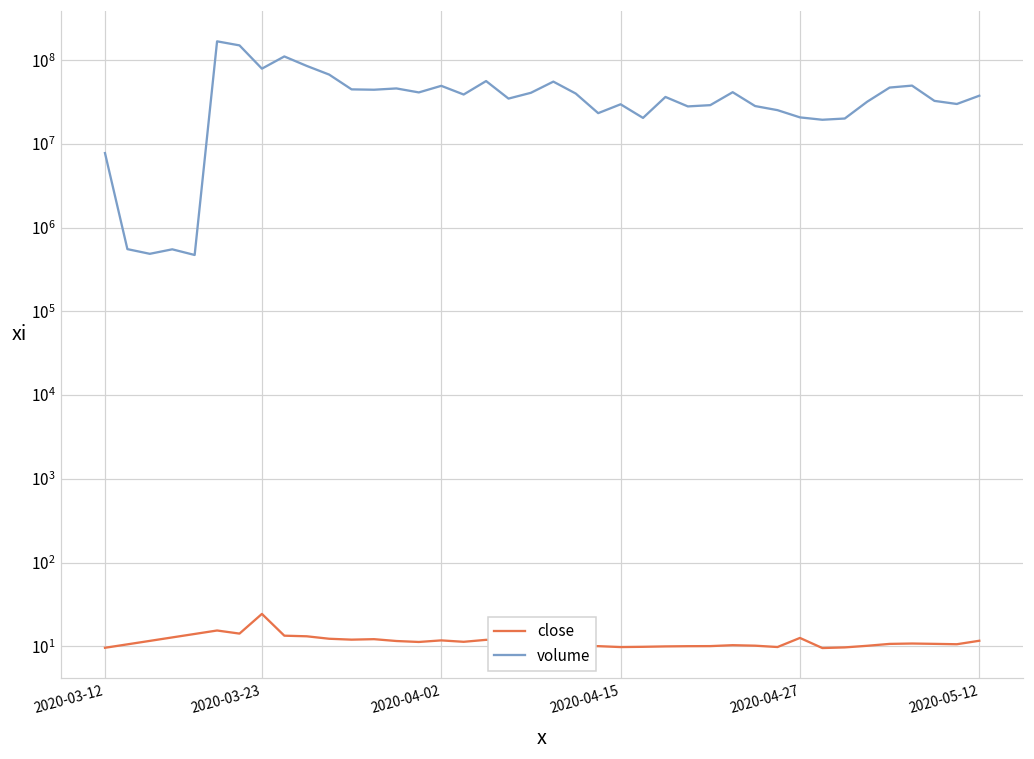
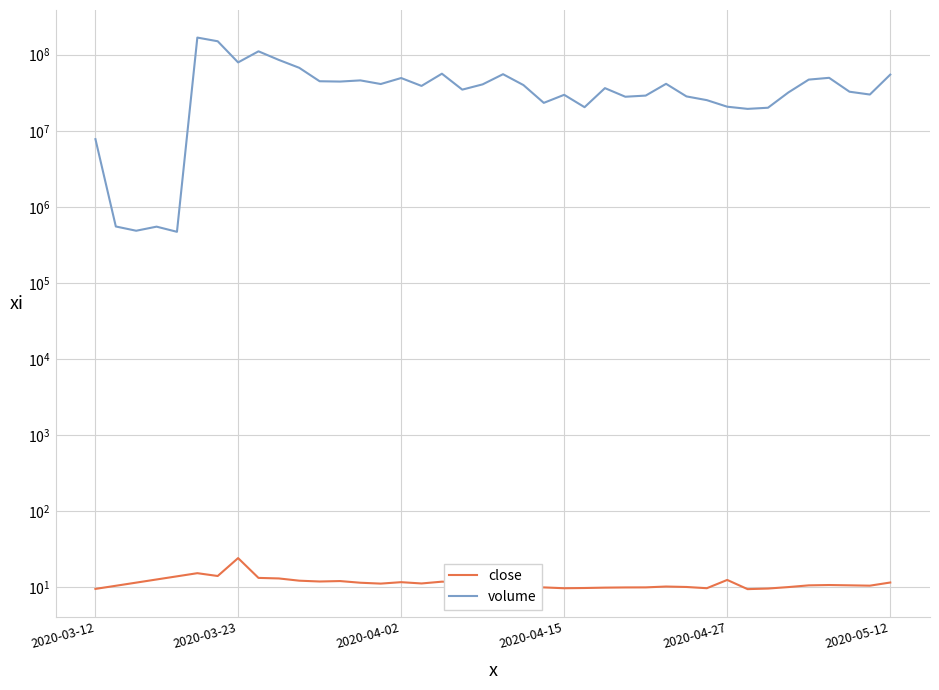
volume, 2020-05-12: 40000000 -> 50000000
